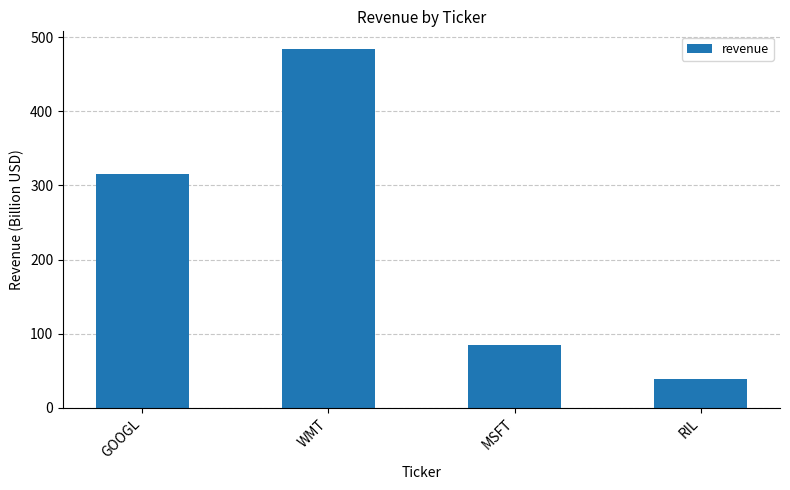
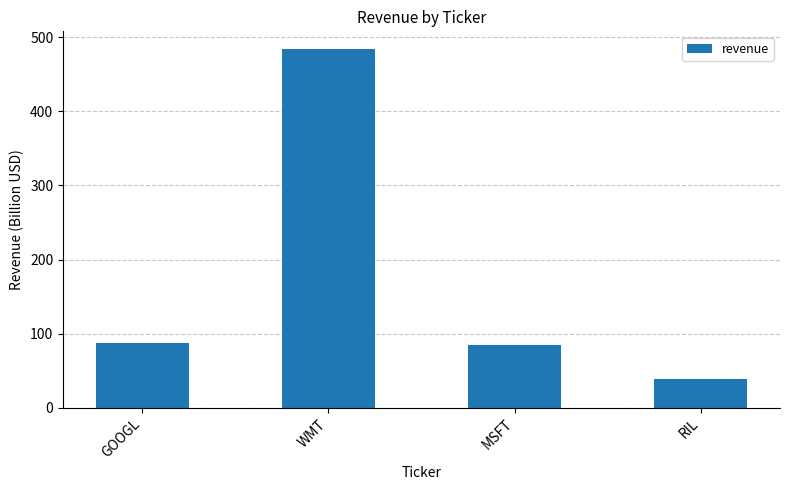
GOOGL: 320 -> 90
